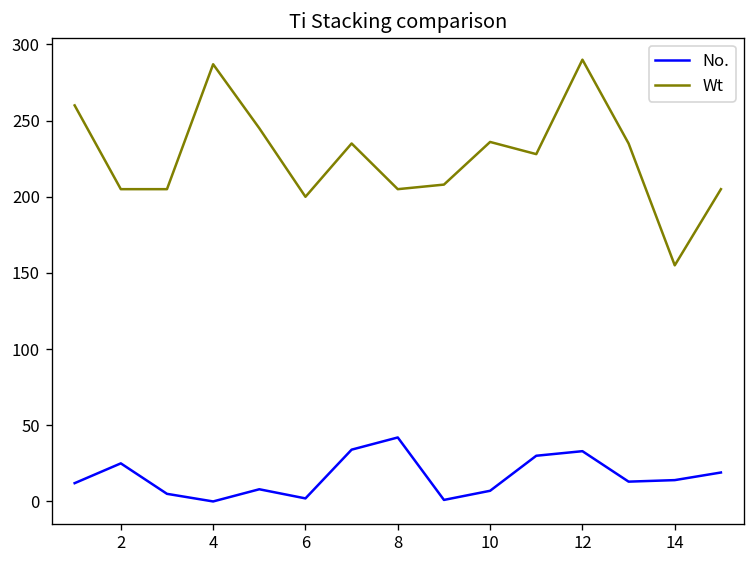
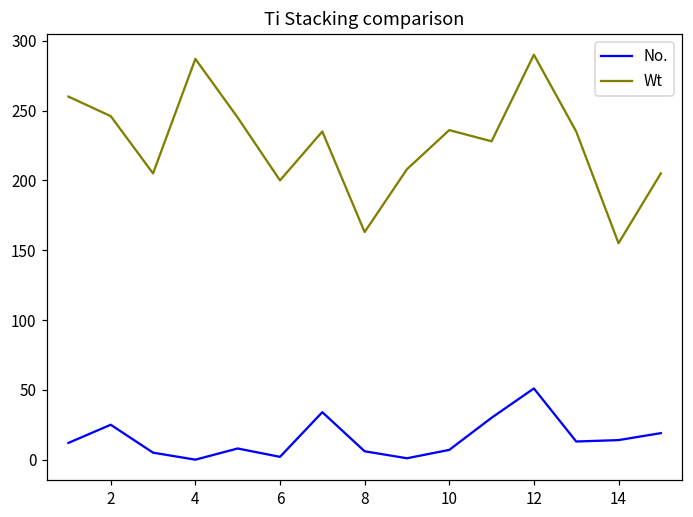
Wt, 2: 205 -> 246
No., 8: 42 -> 6
Wt, 8: 205 -> 163
No., 12: 33 -> 51
